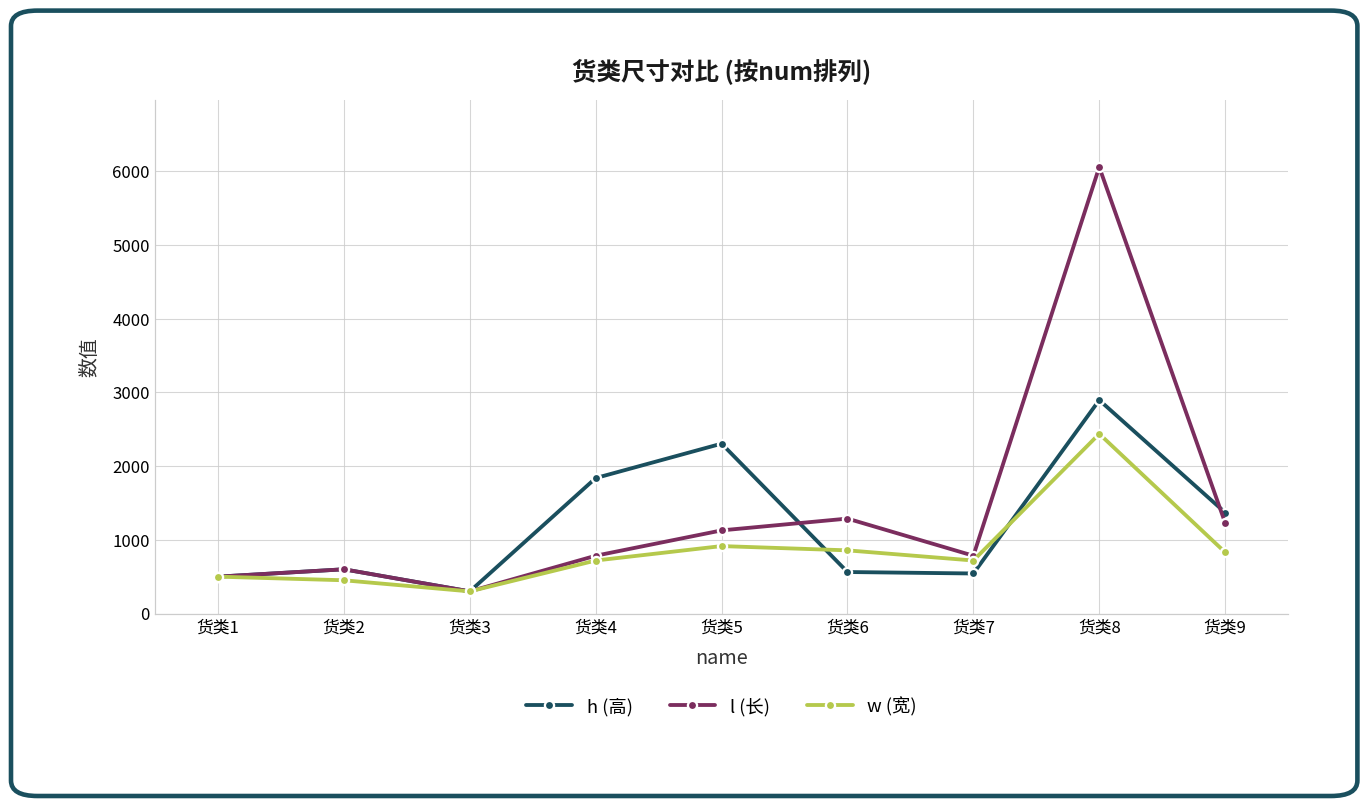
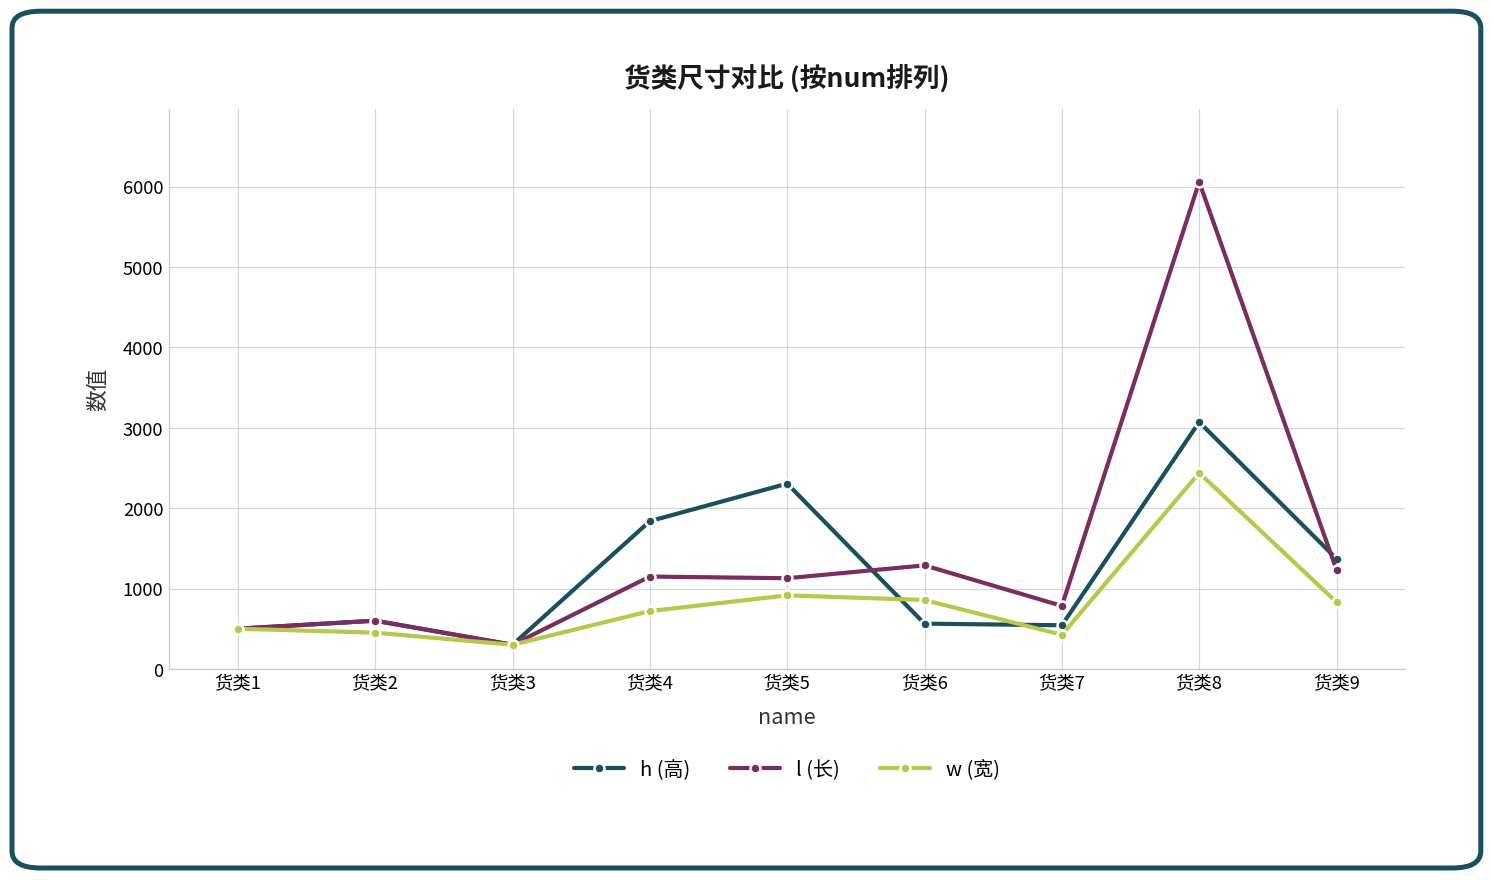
l (长), 货类4: 800 -> 1100
w (宽), 货类7: 700 -> 400
h (高), 货类8: 2900 -> 3100
